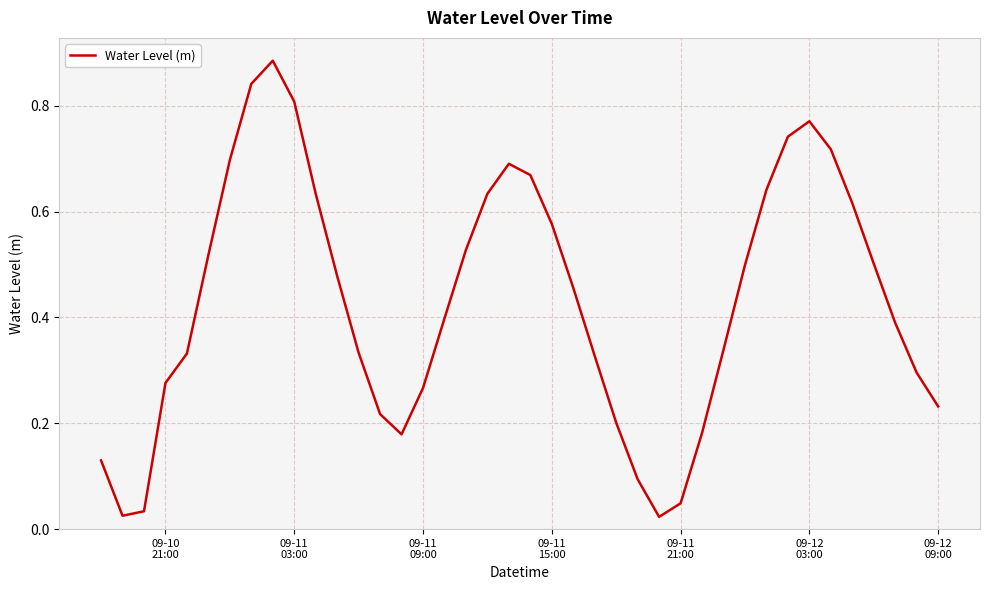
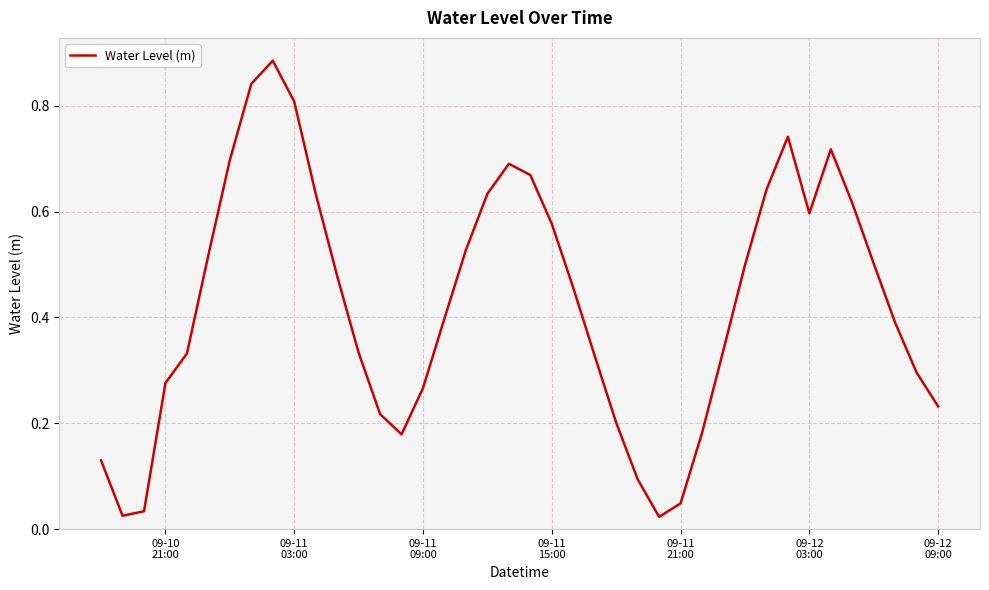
09-12 03:00: 0.77 -> 0.60
